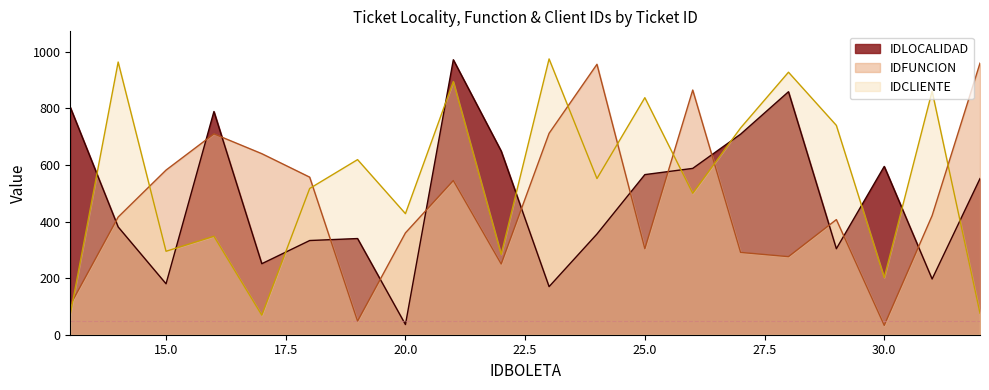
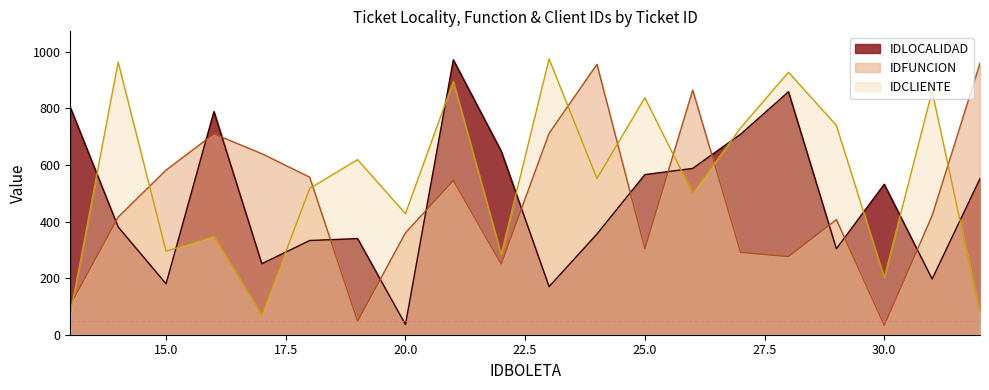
IDLOCALIDAD, 30.0: 600 -> 530
